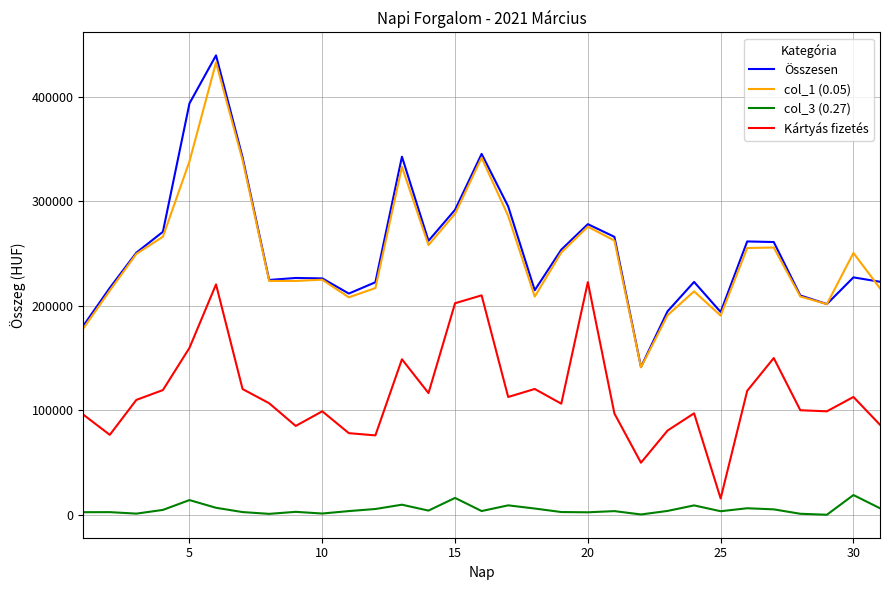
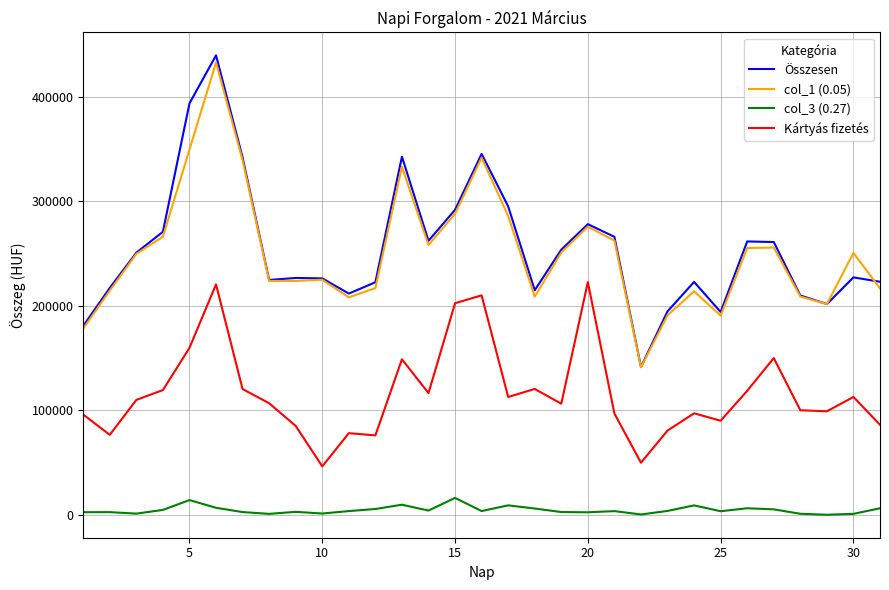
col_1 (0.05), 5: 338000 -> 350000
Kártyás fizetés, 10: 99000 -> 46000
Kártyás fizetés, 25: 16000 -> 90000
col_3 (0.27), 30: 19000 -> 1000
